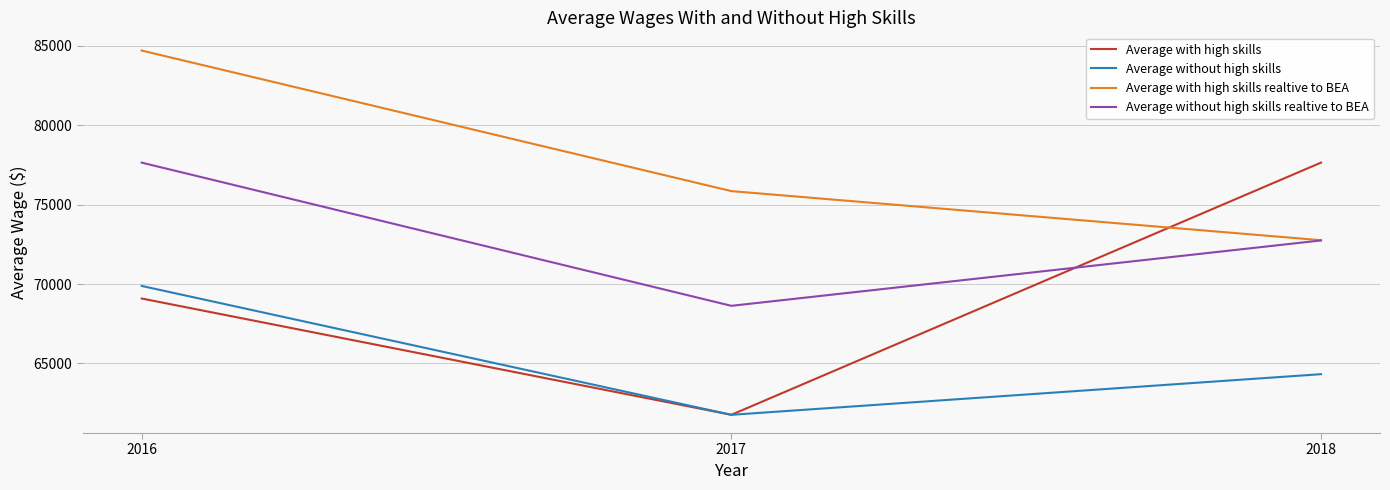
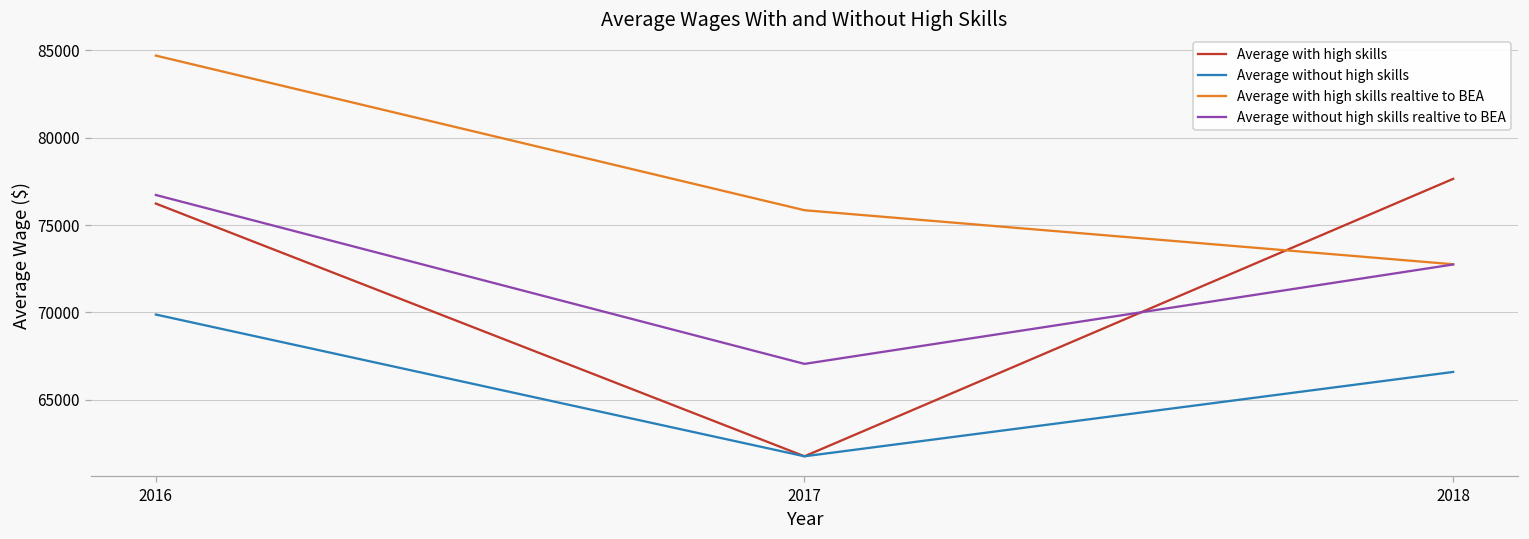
Average with high skills, 2016: 69100 -> 76200
Average without high skills realtive to BEA, 2016: 77600 -> 76700
Average without high skills realtive to BEA, 2017: 68600 -> 67100
Average without high skills, 2018: 64300 -> 66600
